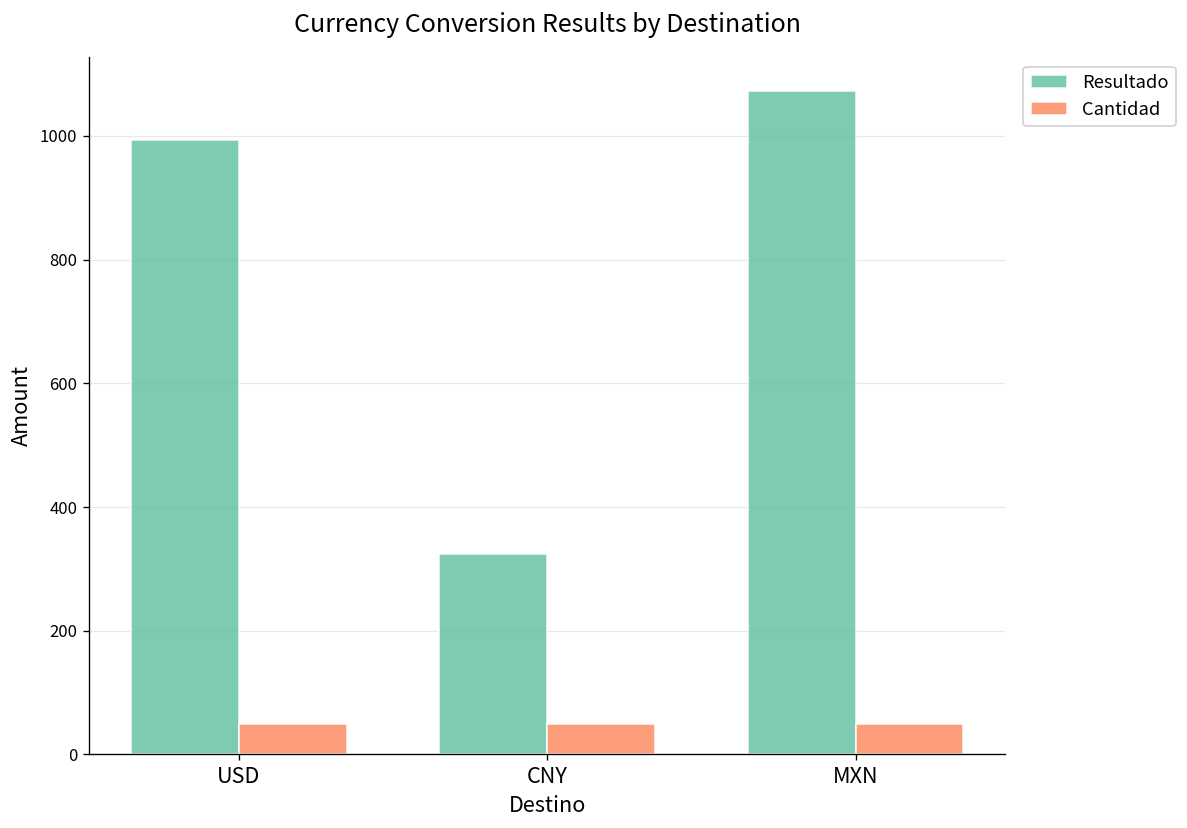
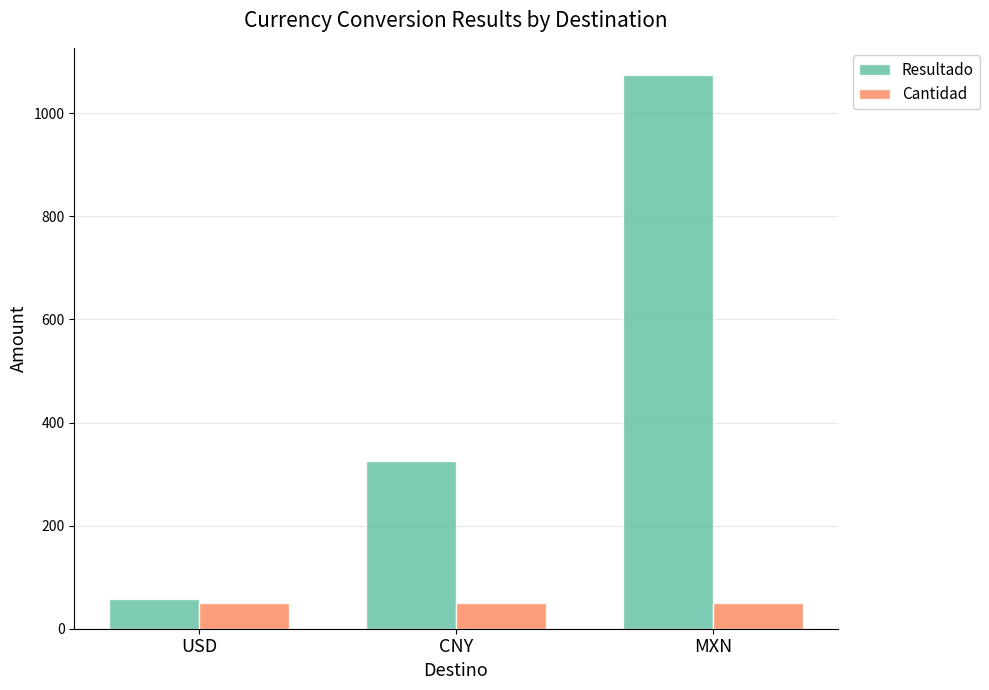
Resultado, USD: 990 -> 60
